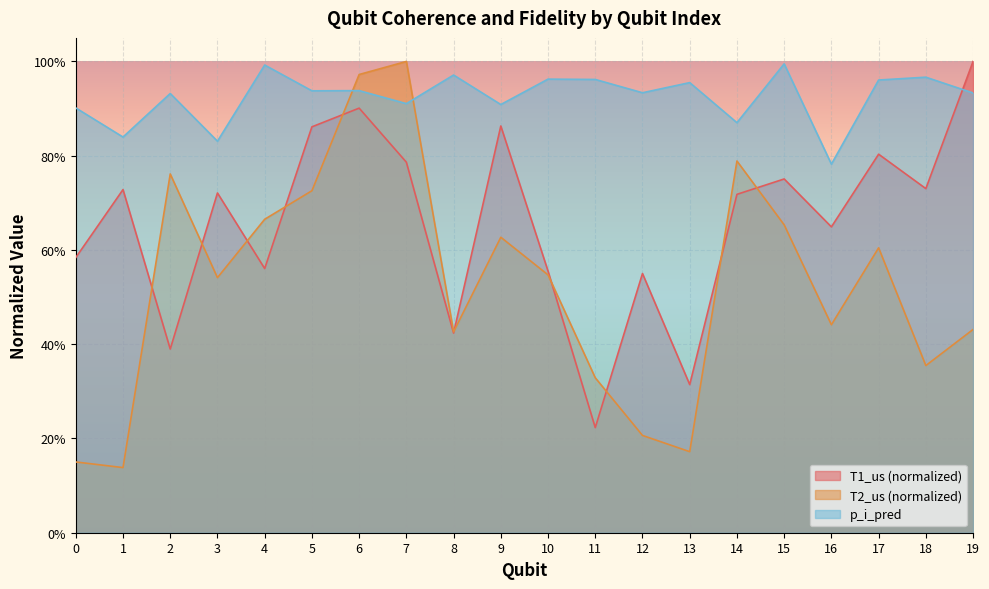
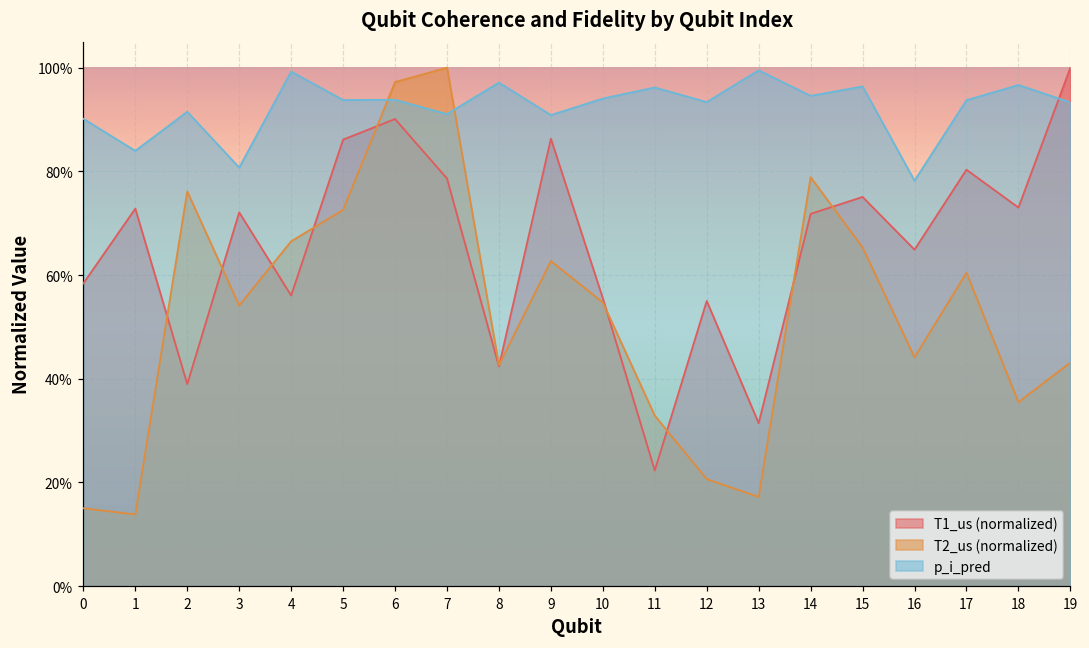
p_i_pred, 2: 93% -> 92%
p_i_pred, 3: 83% -> 81%
p_i_pred, 10: 96% -> 94%
p_i_pred, 13: 96% -> 100%
p_i_pred, 14: 87% -> 95%
p_i_pred, 15: 99% -> 96%
p_i_pred, 17: 96% -> 94%
